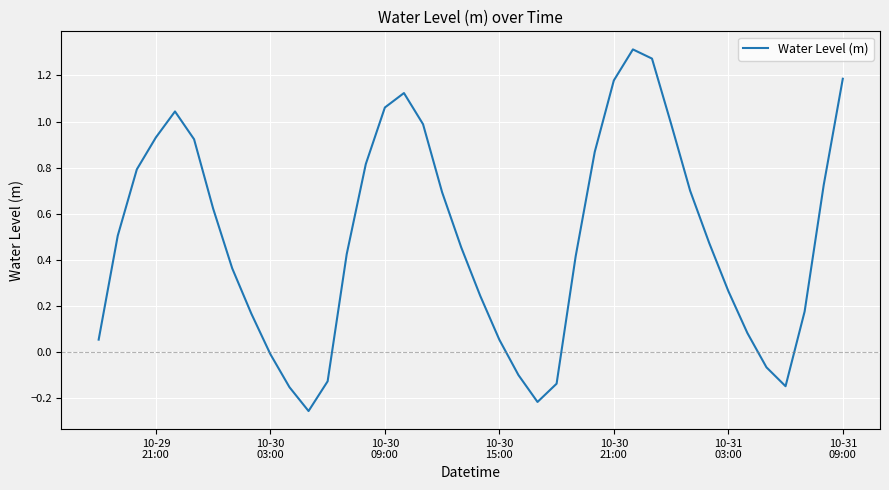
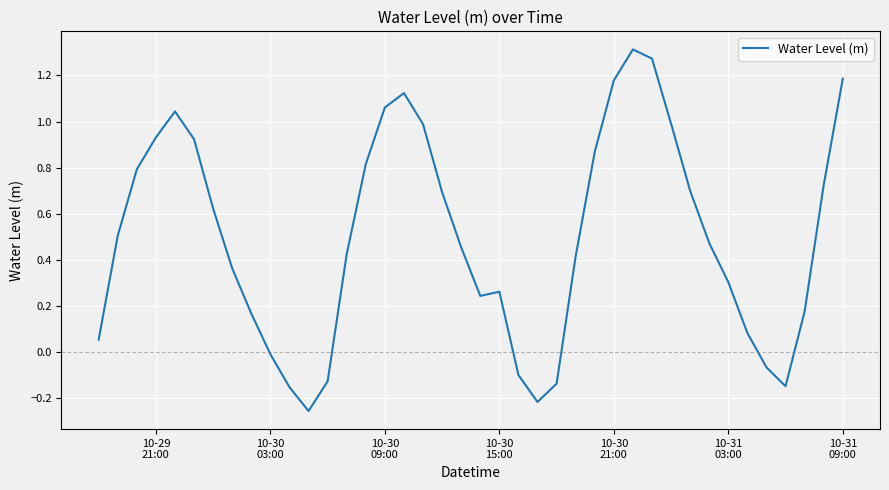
10-30 15:00: 0.05 -> 0.26
10-31 03:00: 0.26 -> 0.30
